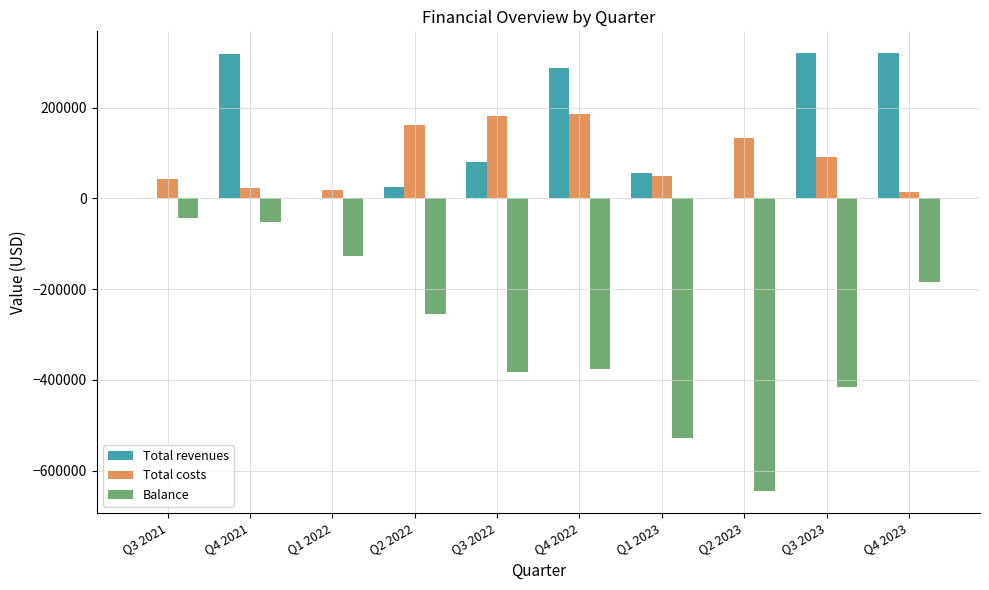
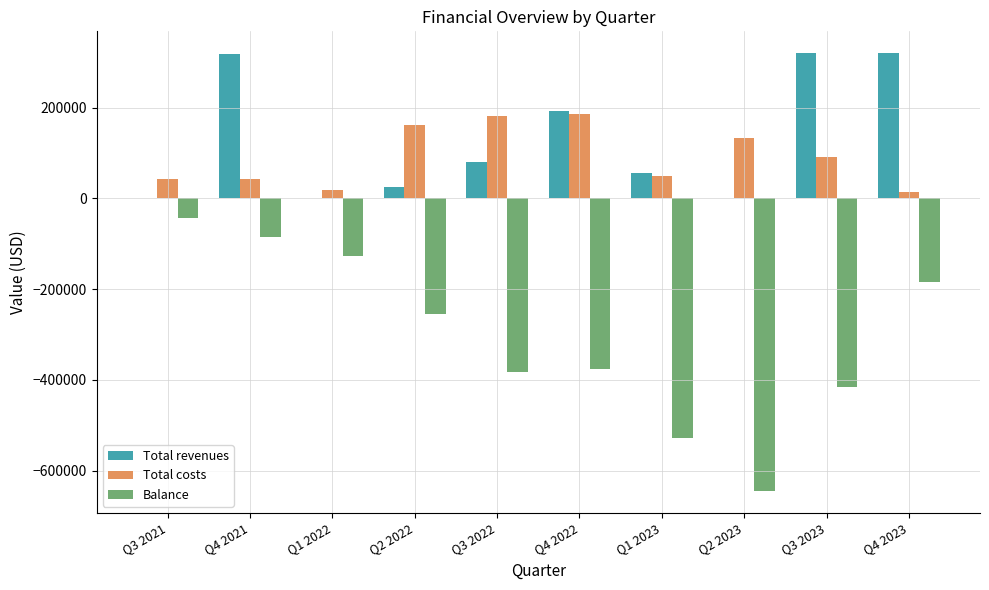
Total costs, Q4 2021: 20000 -> 40000
Balance, Q4 2021: -50000 -> -80000
Total revenues, Q4 2022: 290000 -> 190000
